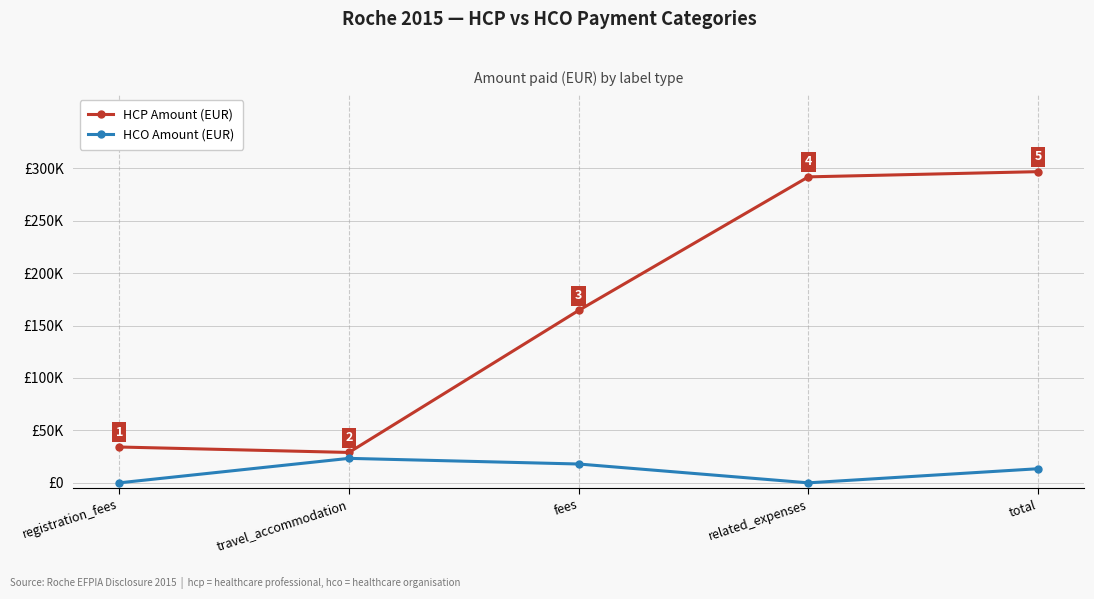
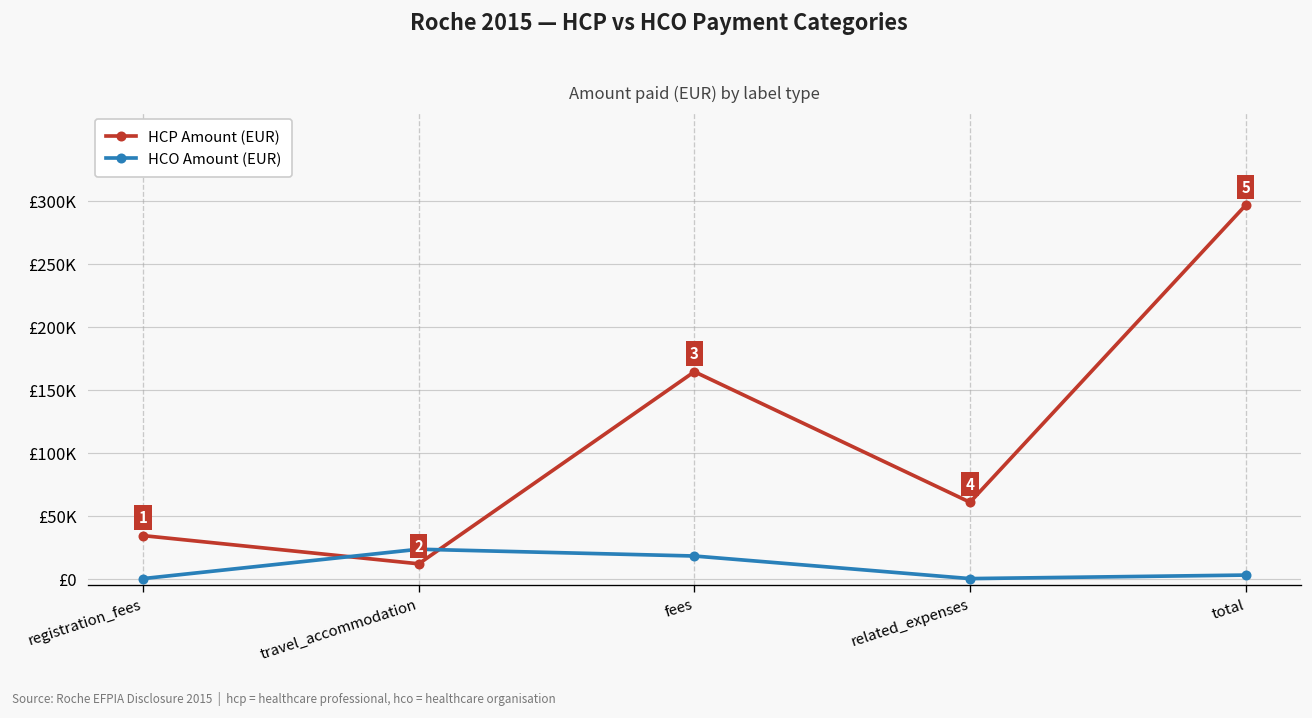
HCP Amount (EUR), travel_accommodation: £29000 -> £12000
HCP Amount (EUR), related_expenses: £292000 -> £61000
HCO Amount (EUR), total: £13000 -> £3000
